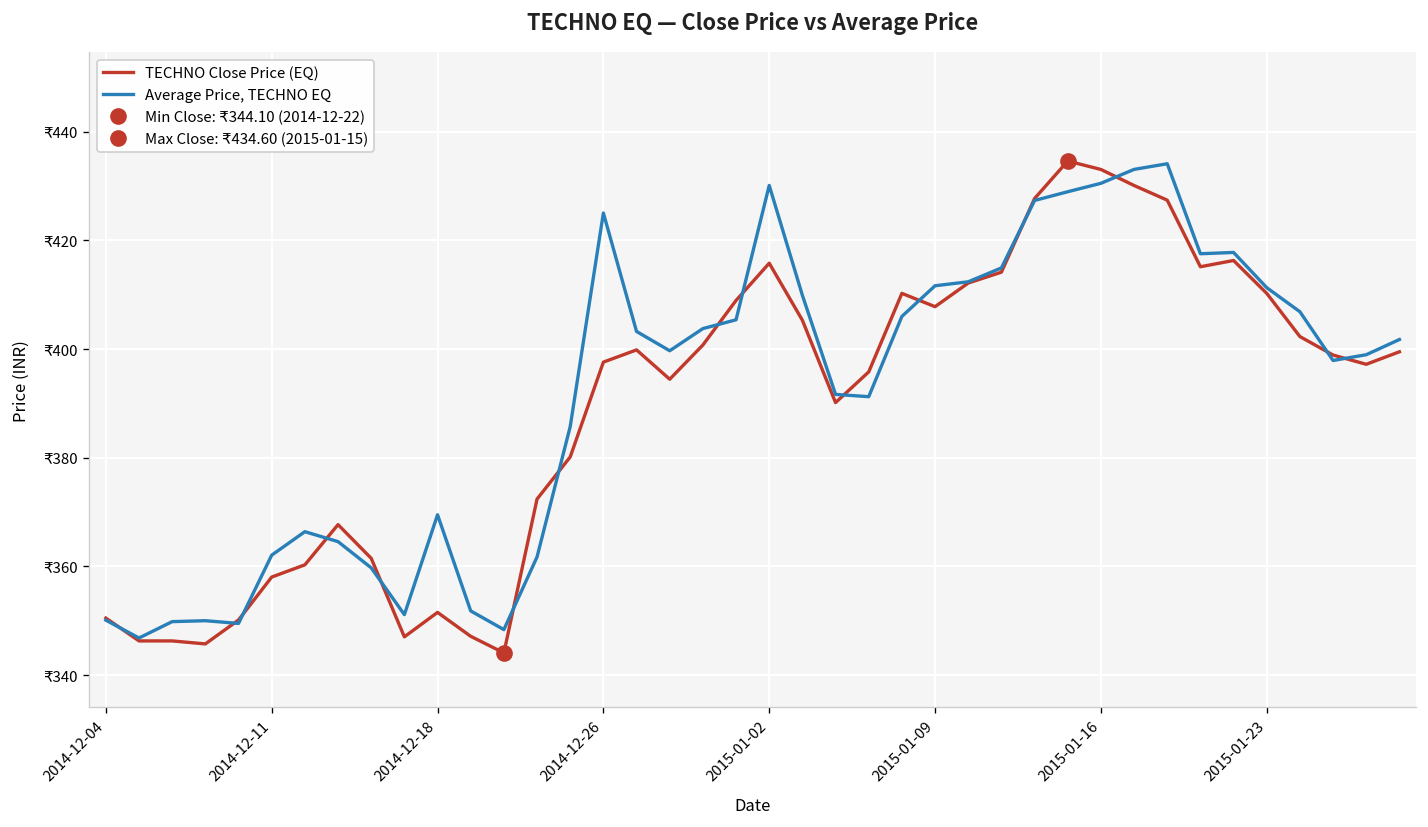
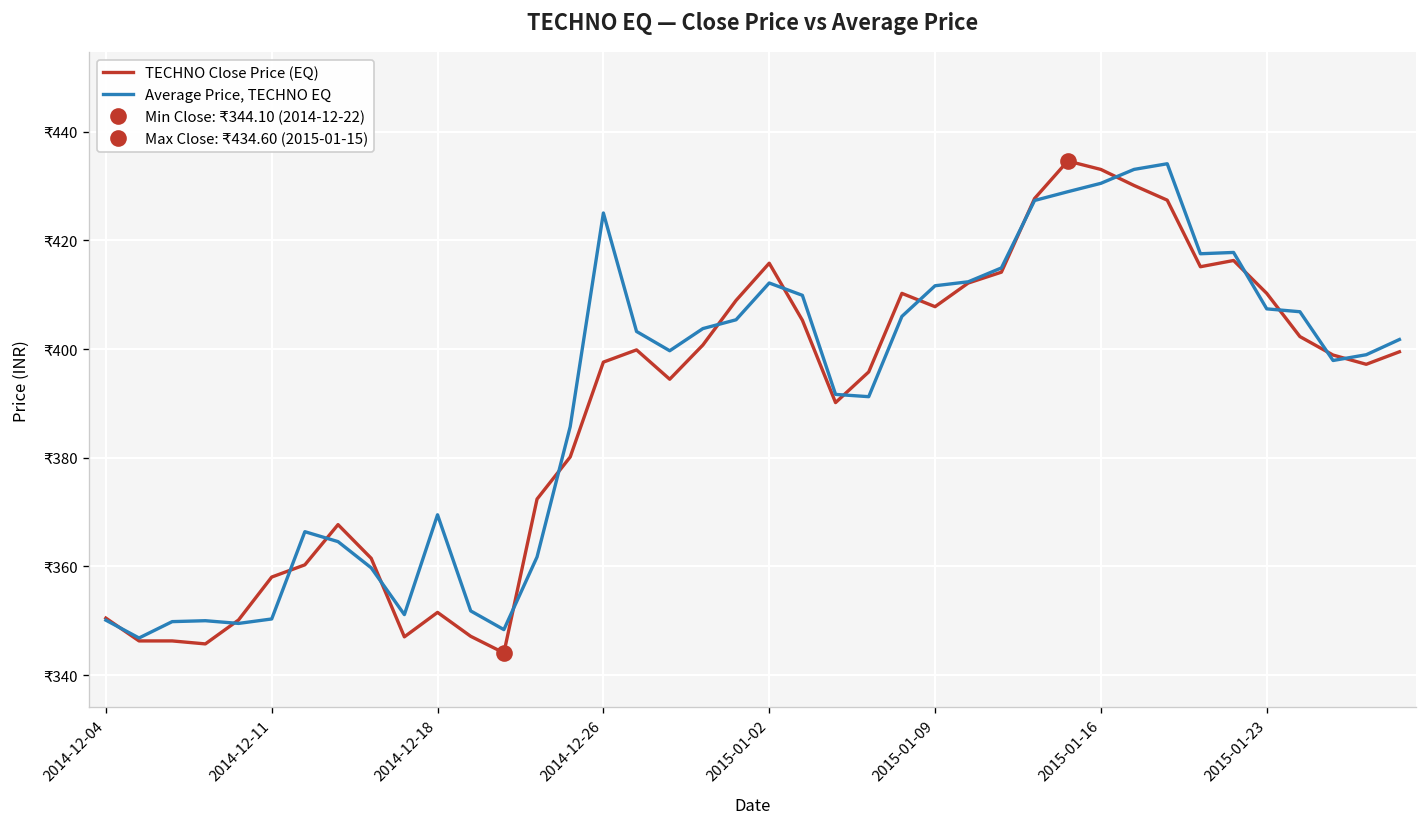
Average Price, TECHNO EQ, 2014-12-11: ₹362 -> ₹350
Average Price, TECHNO EQ, 2015-01-02: ₹430 -> ₹412
Average Price, TECHNO EQ, 2015-01-23: ₹411 -> ₹407
